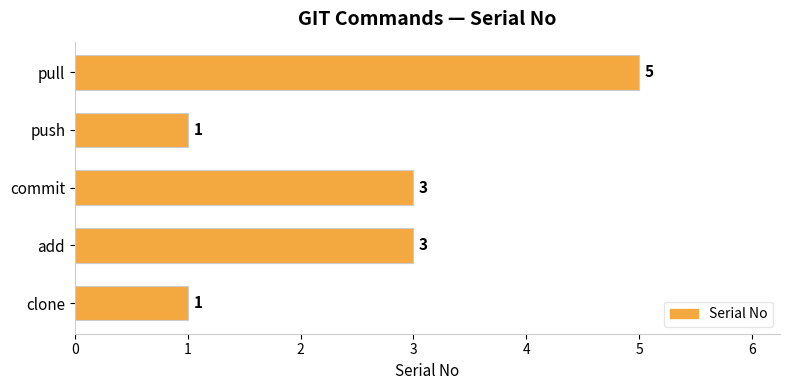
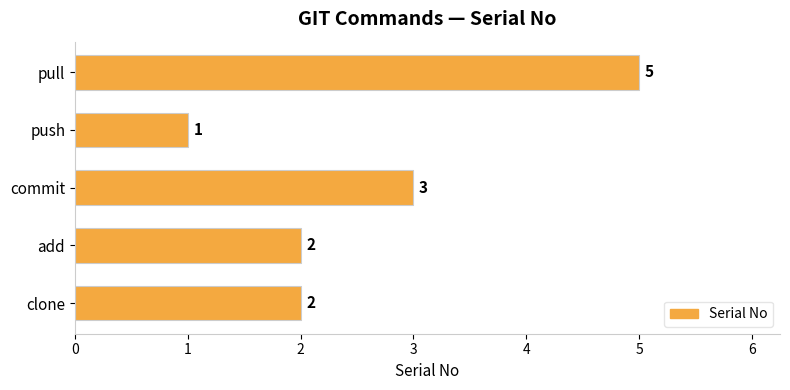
add: 3 -> 2
clone: 1 -> 2
